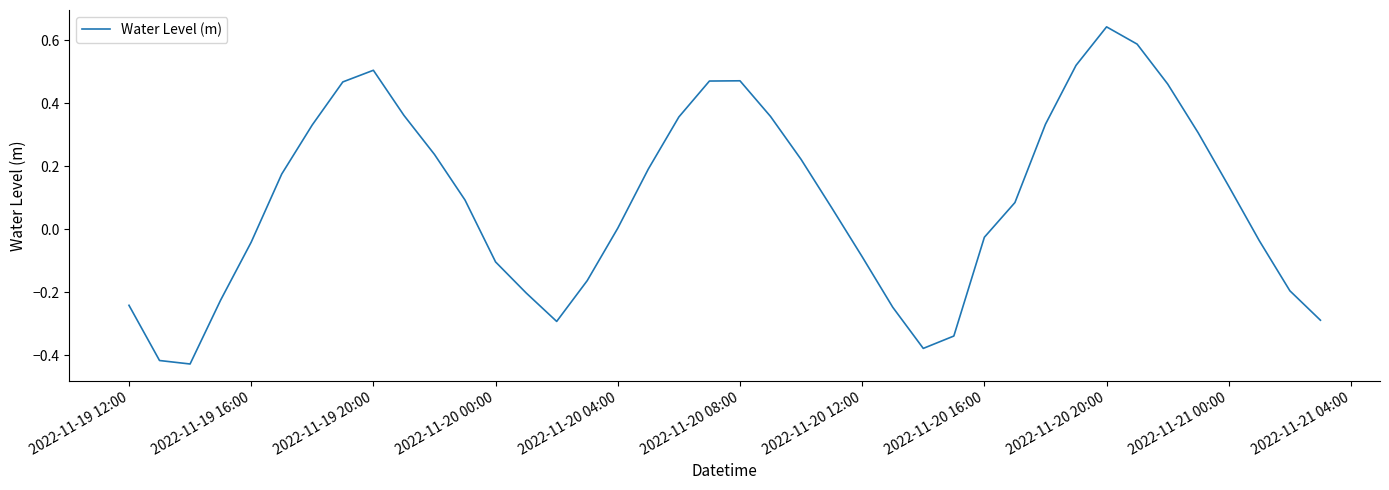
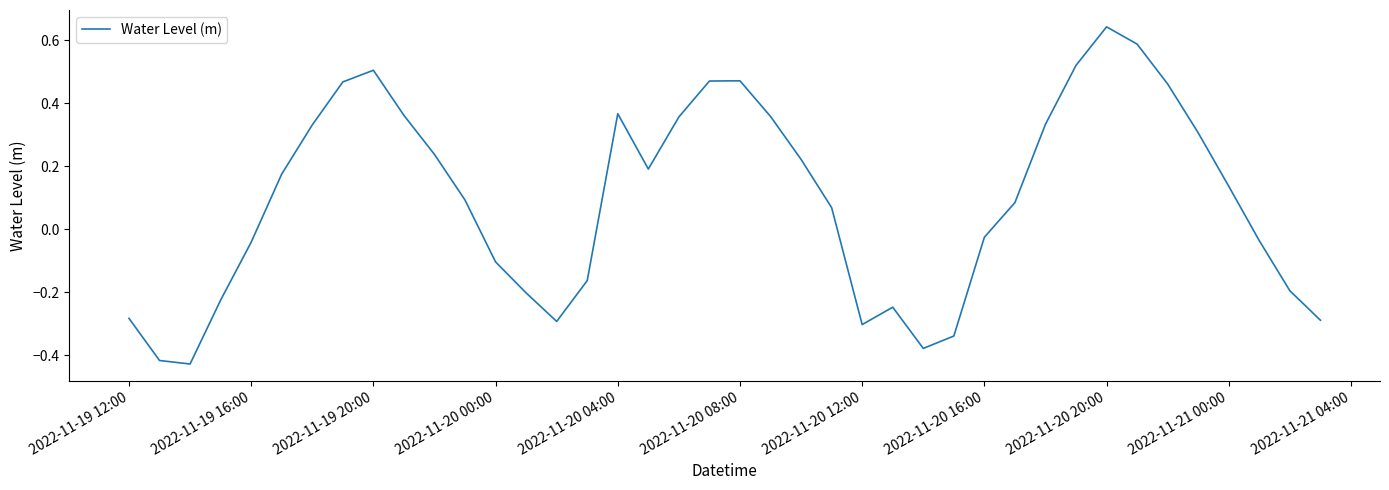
2022-11-19 12:00: -0.24 -> -0.28
2022-11-20 04:00: 0.00 -> 0.37
2022-11-20 12:00: -0.09 -> -0.30
